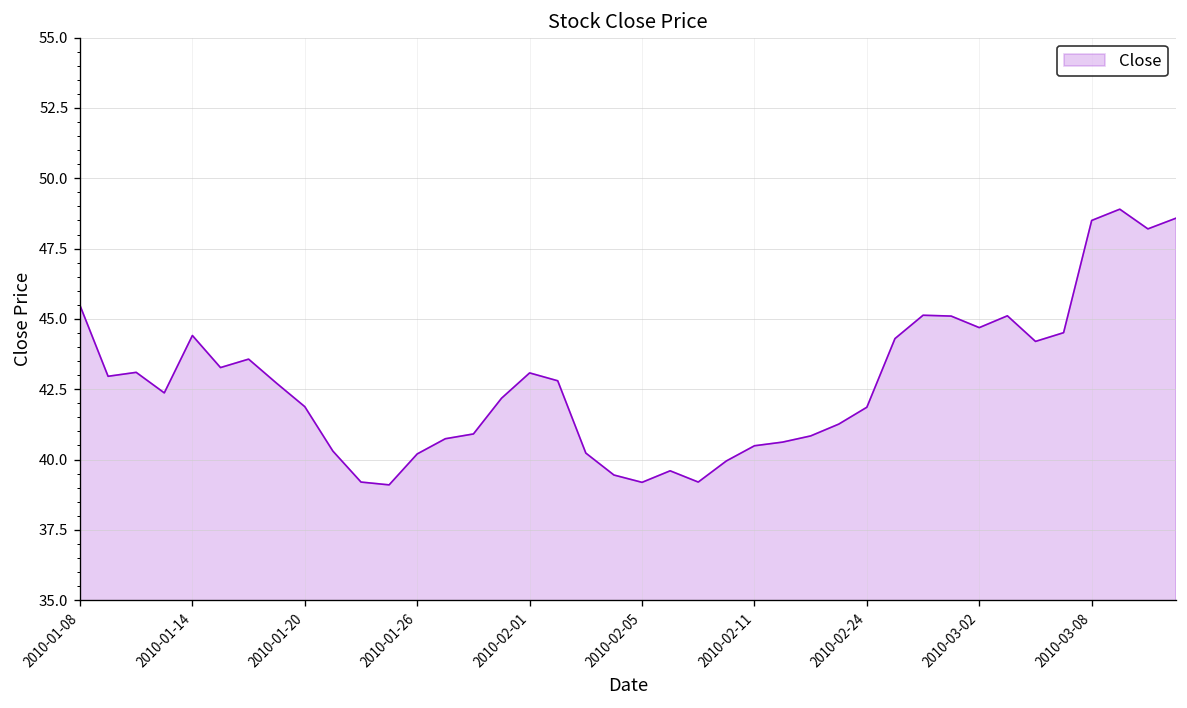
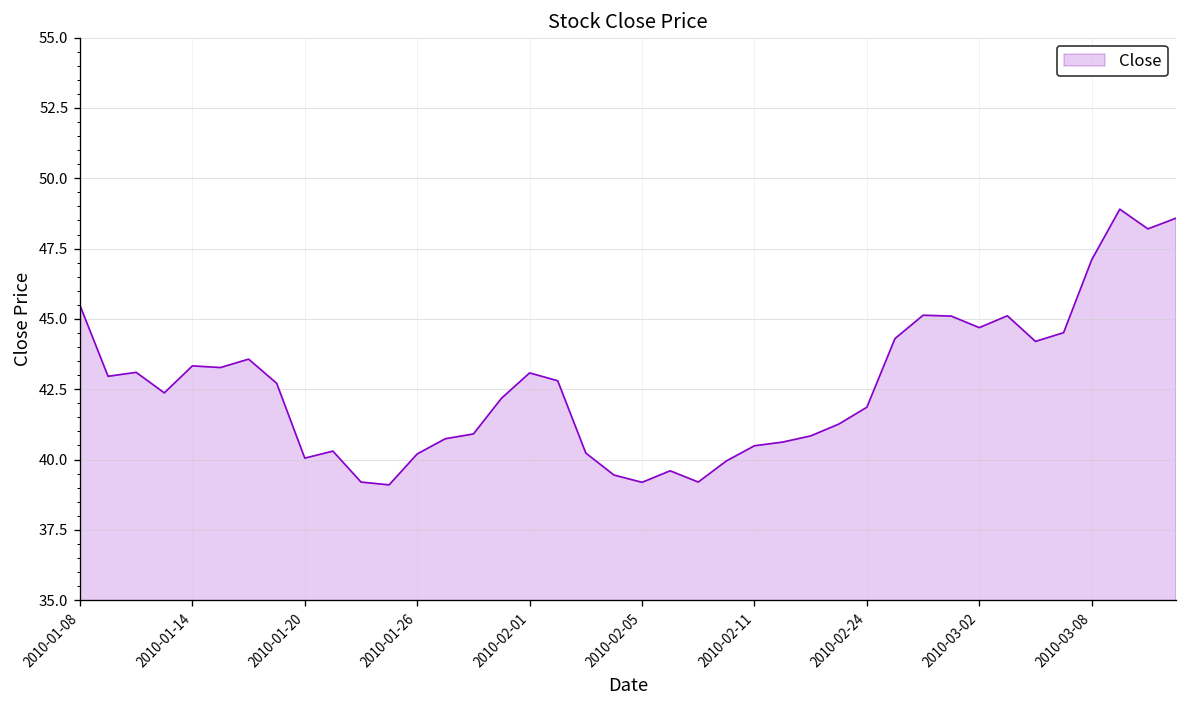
2010-01-14: 44.4 -> 43.3
2010-01-20: 41.9 -> 40.1
2010-03-08: 48.5 -> 47.1
